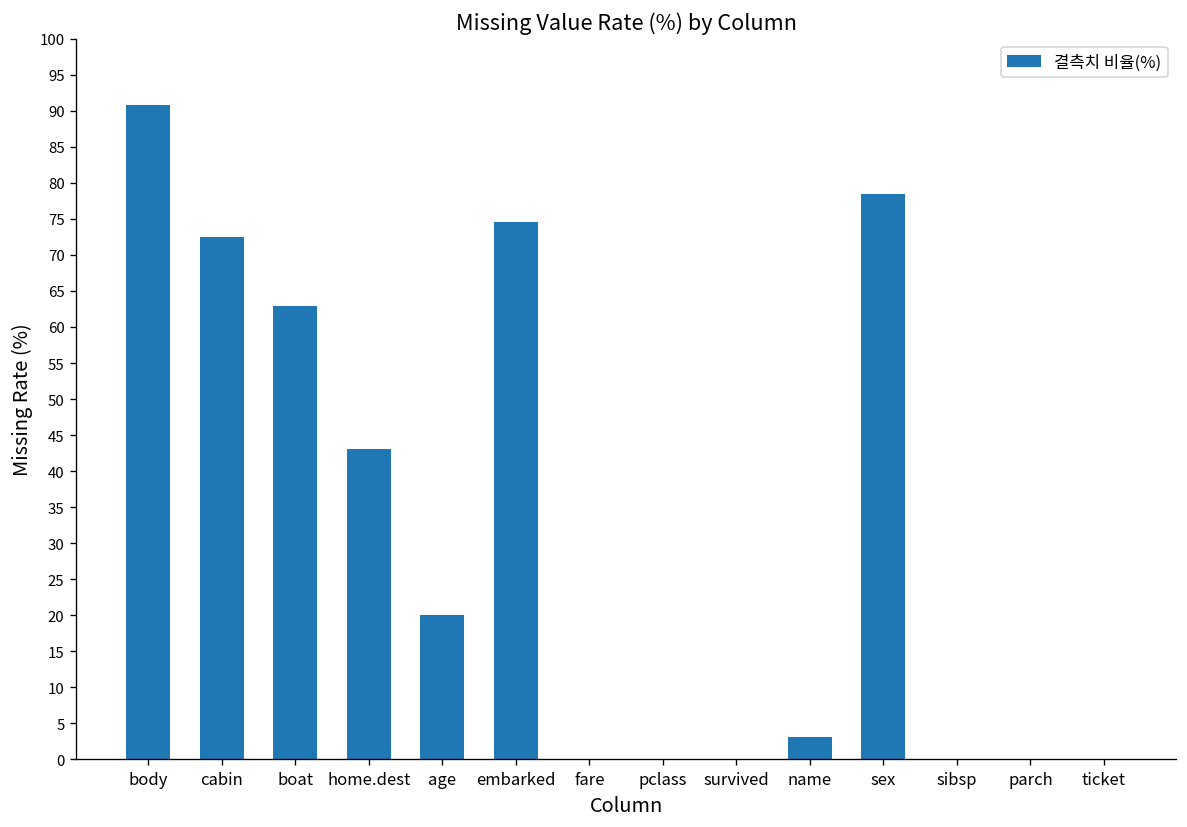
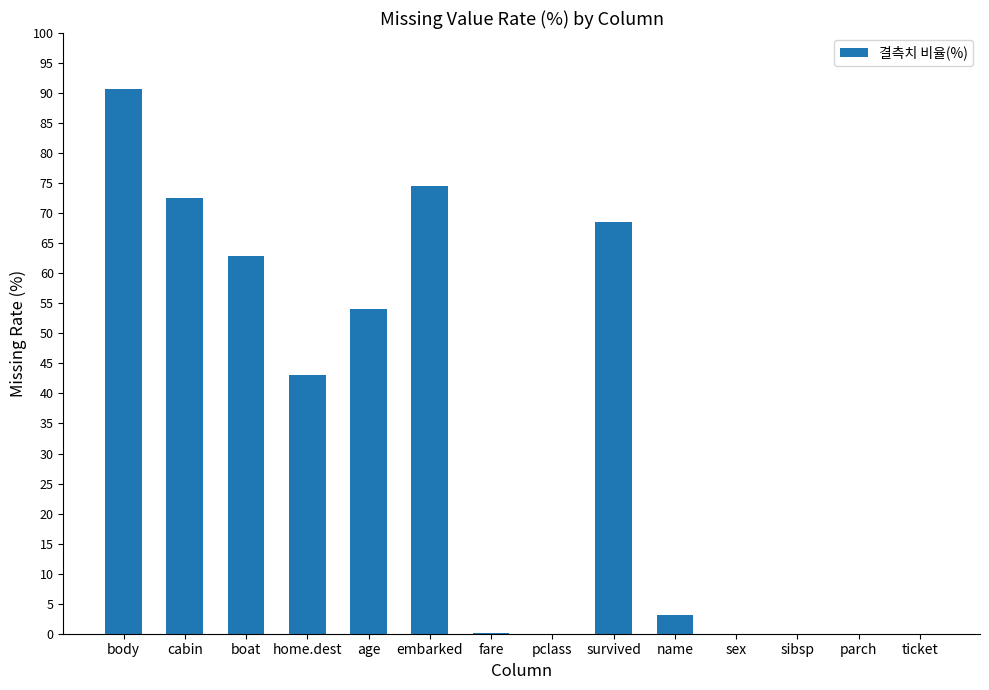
age: 20 -> 54
survived: 0 -> 69
sex: 79 -> 0
